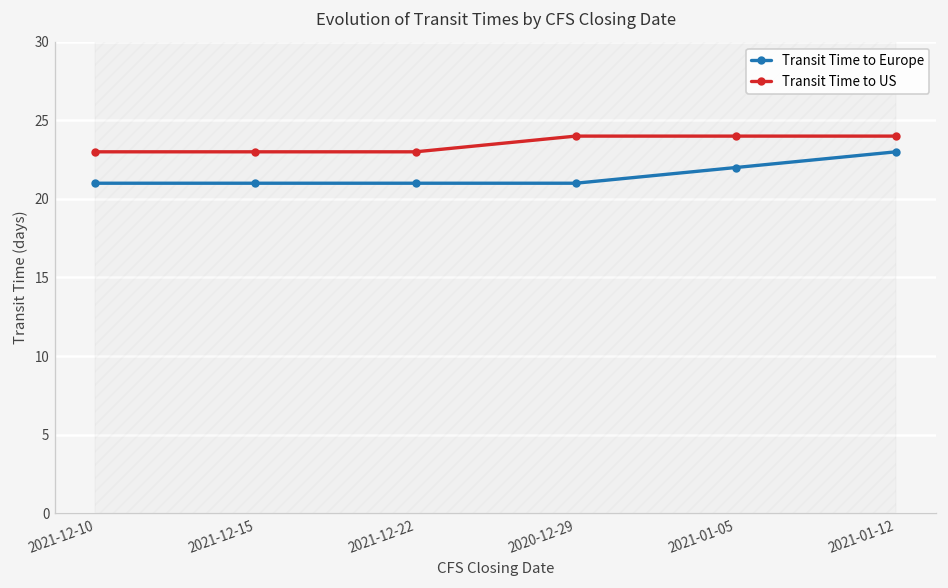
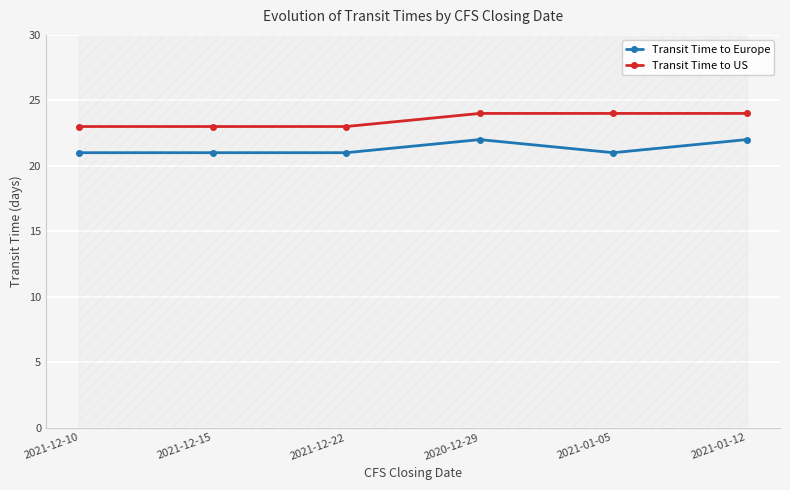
Transit Time to Europe, 2020-12-29: 21 -> 22
Transit Time to Europe, 2021-01-05: 22 -> 21
Transit Time to Europe, 2021-01-12: 23 -> 22
